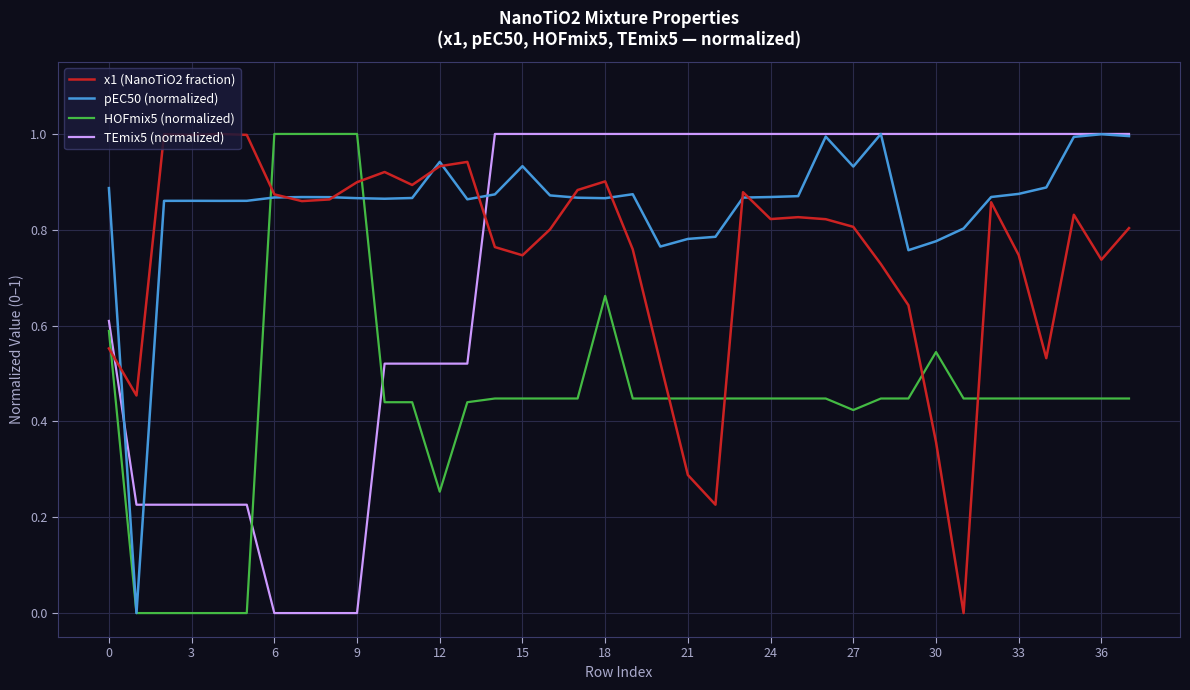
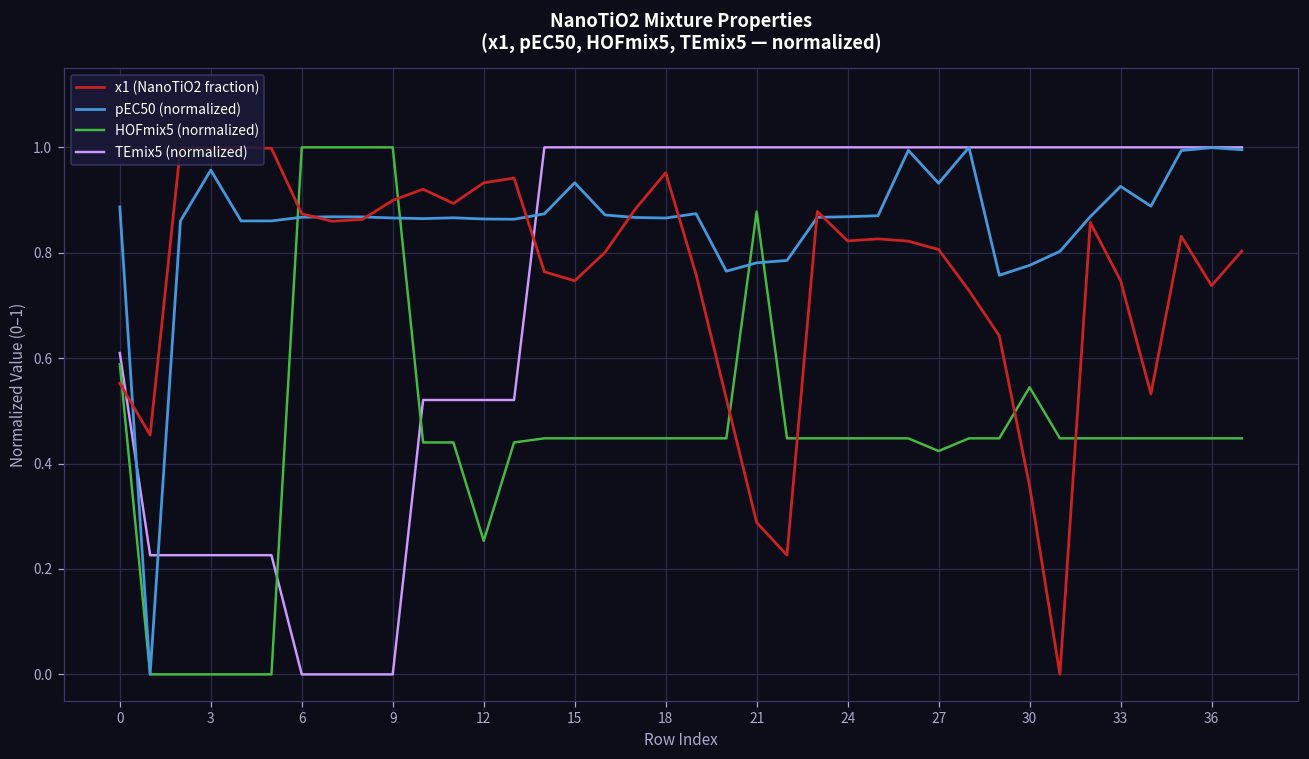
pEC50 (normalized), 3: 0.86 -> 0.96
pEC50 (normalized), 12: 0.94 -> 0.86
x1 (NanoTiO2 fraction), 18: 0.90 -> 0.95
HOFmix5 (normalized), 18: 0.66 -> 0.45
HOFmix5 (normalized), 21: 0.45 -> 0.88
pEC50 (normalized), 33: 0.87 -> 0.93
